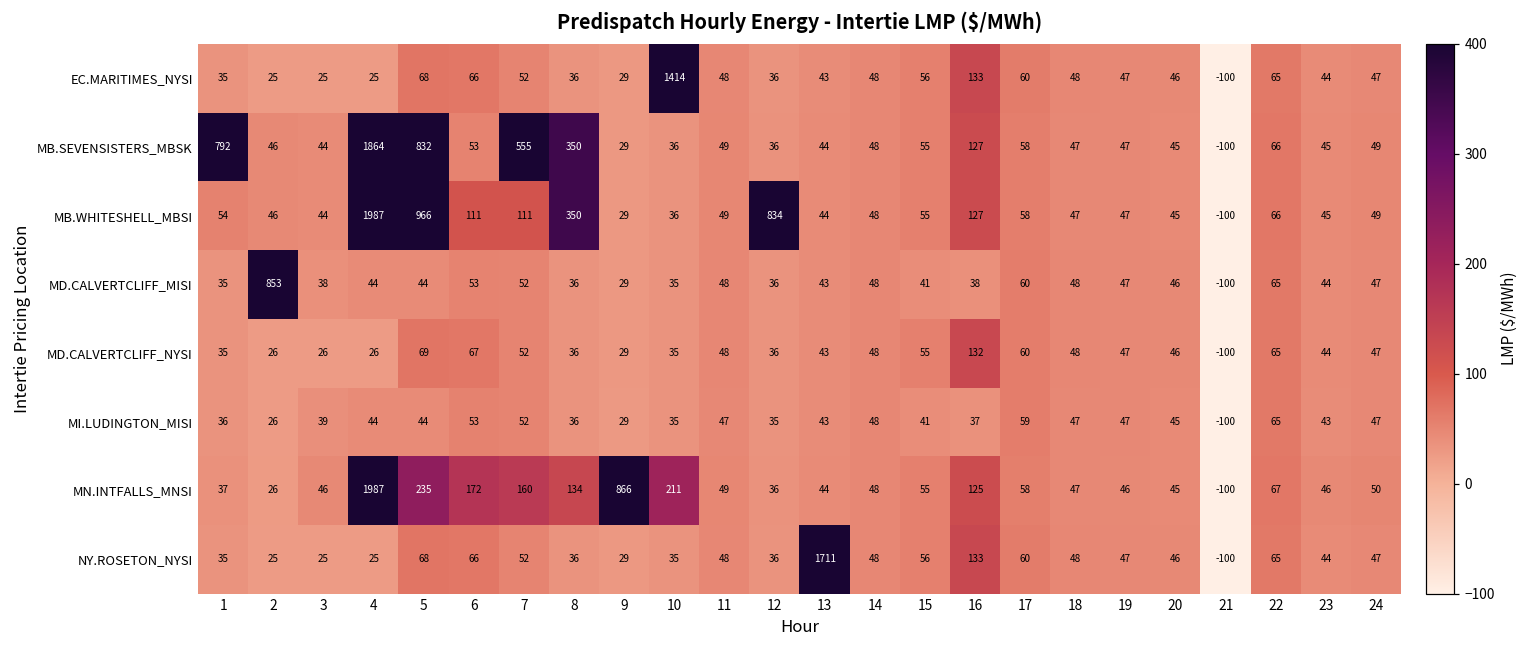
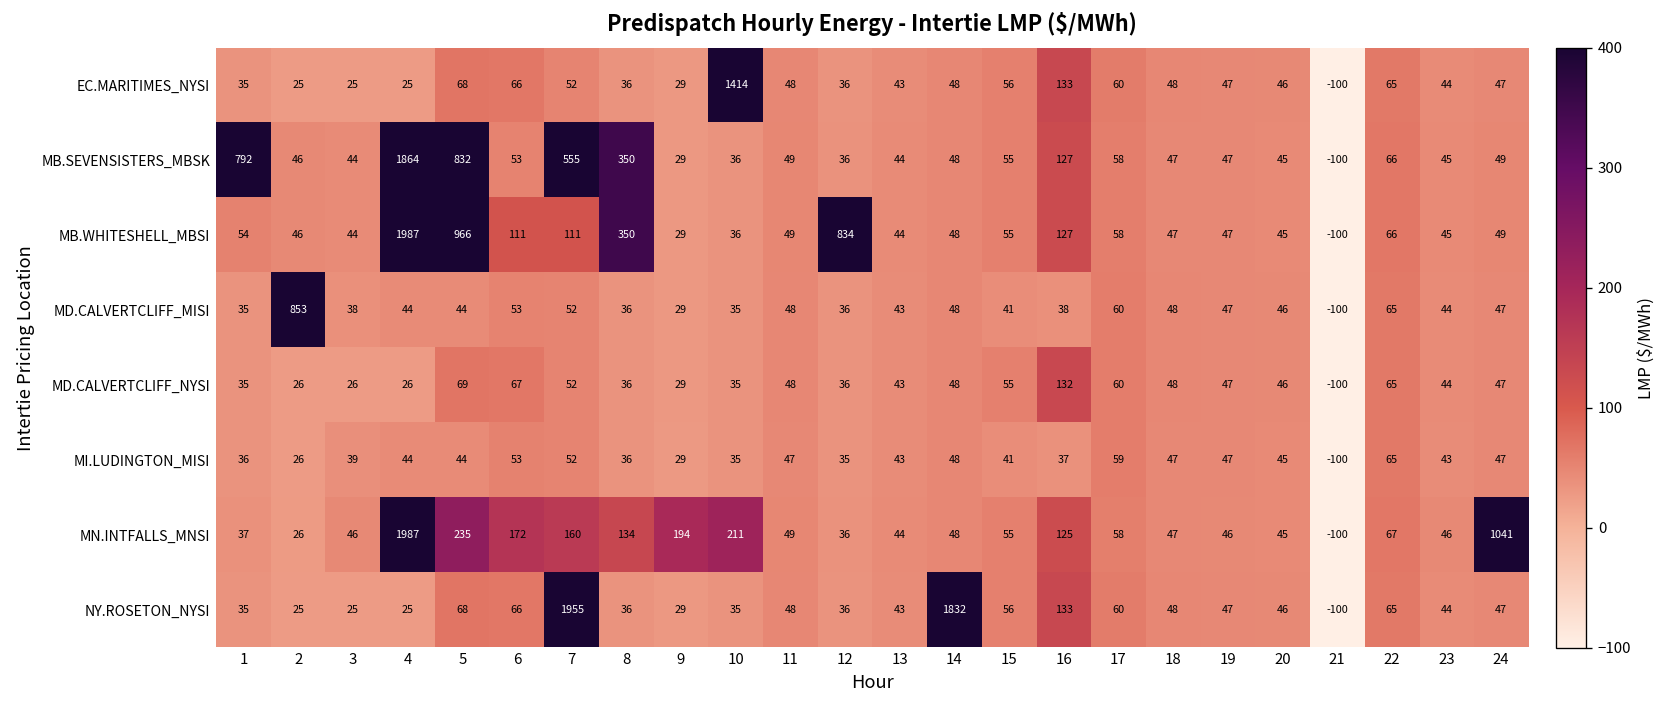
MN.INTFALLS_MNSI, 9: 866 -> 194
MN.INTFALLS_MNSI, 24: 50 -> 1041
NY.ROSETON_NYSI, 7: 52 -> 1955
NY.ROSETON_NYSI, 13: 1711 -> 43
NY.ROSETON_NYSI, 14: 48 -> 1832
